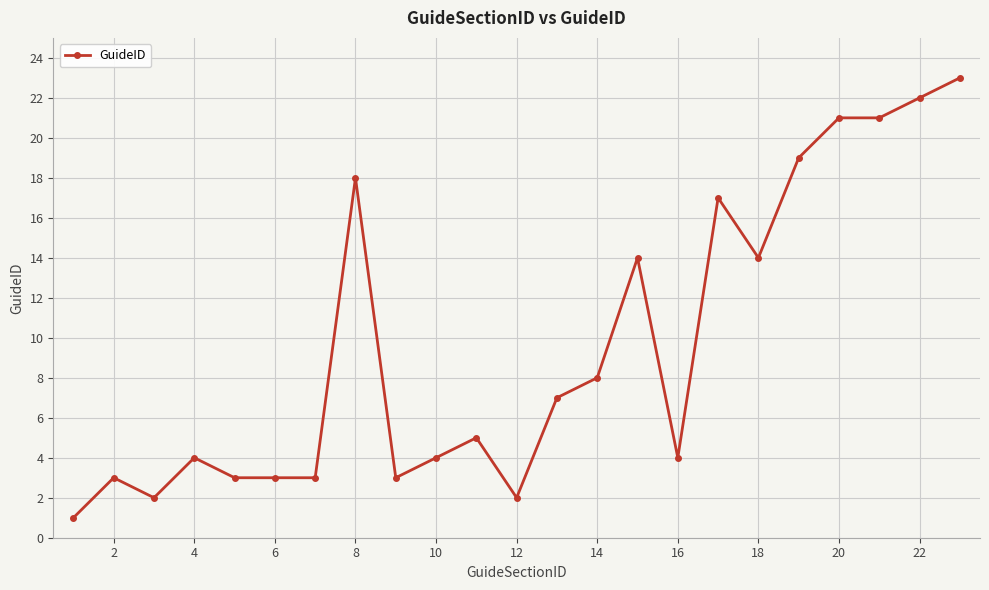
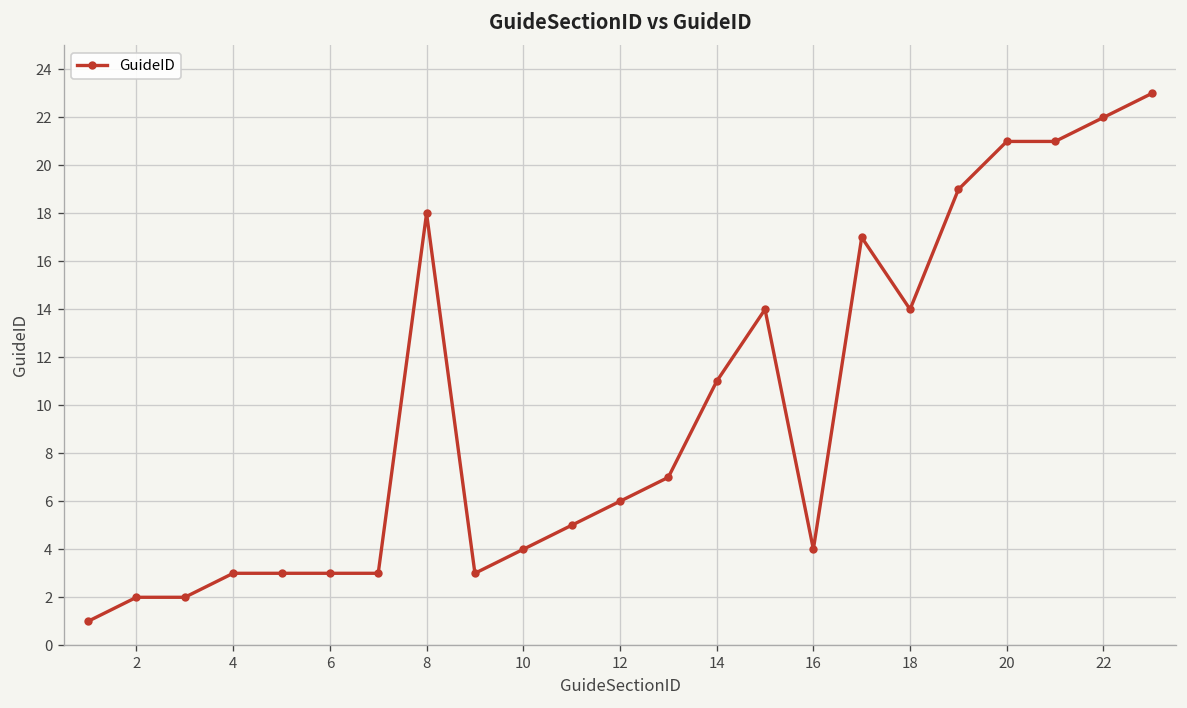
2: 3 -> 2
4: 4 -> 3
12: 2 -> 6
14: 8 -> 11
